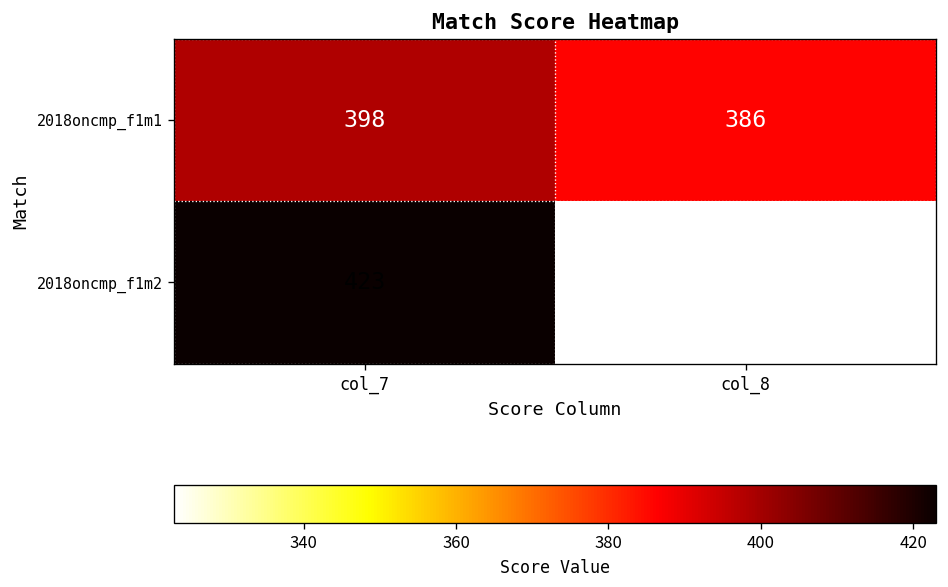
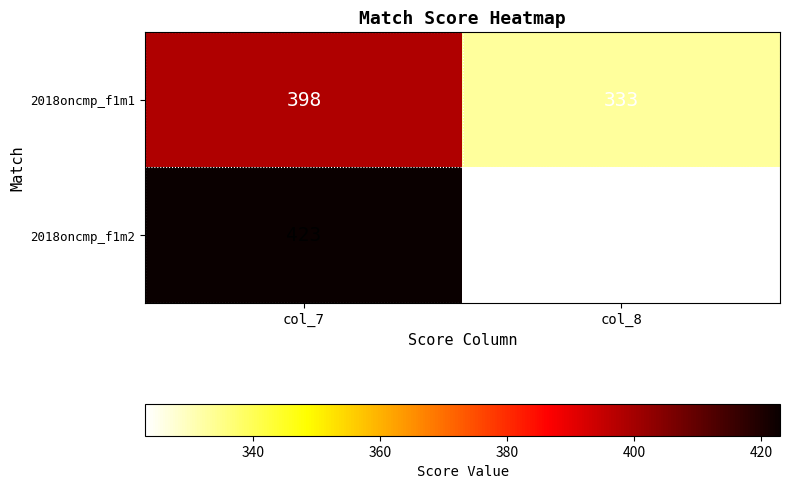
2018oncmp_f1m1, col_8: 386 -> 333
